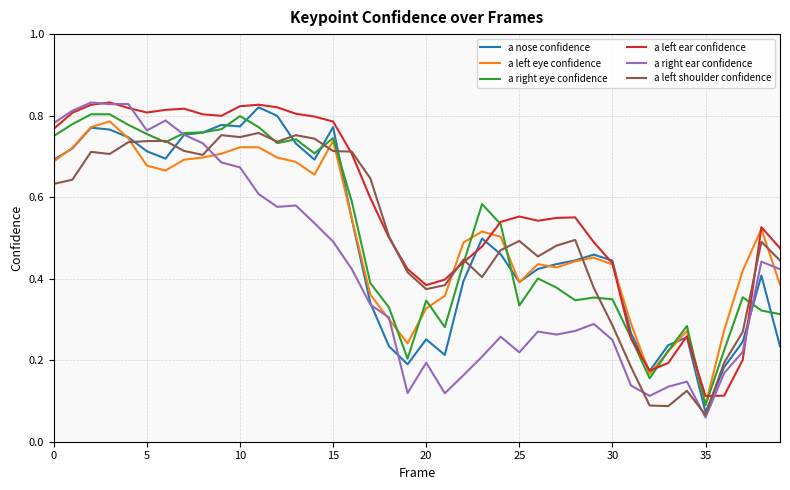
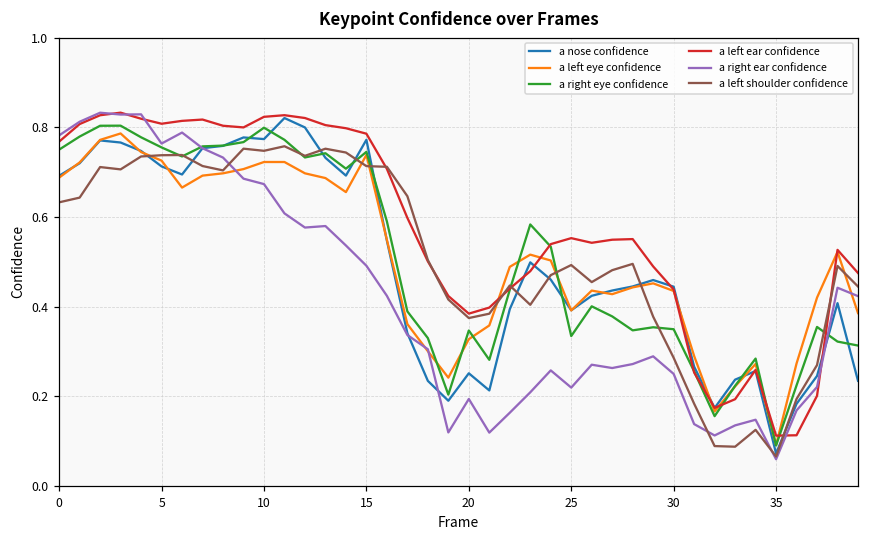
a left eye confidence, 5: 0.68 -> 0.73
